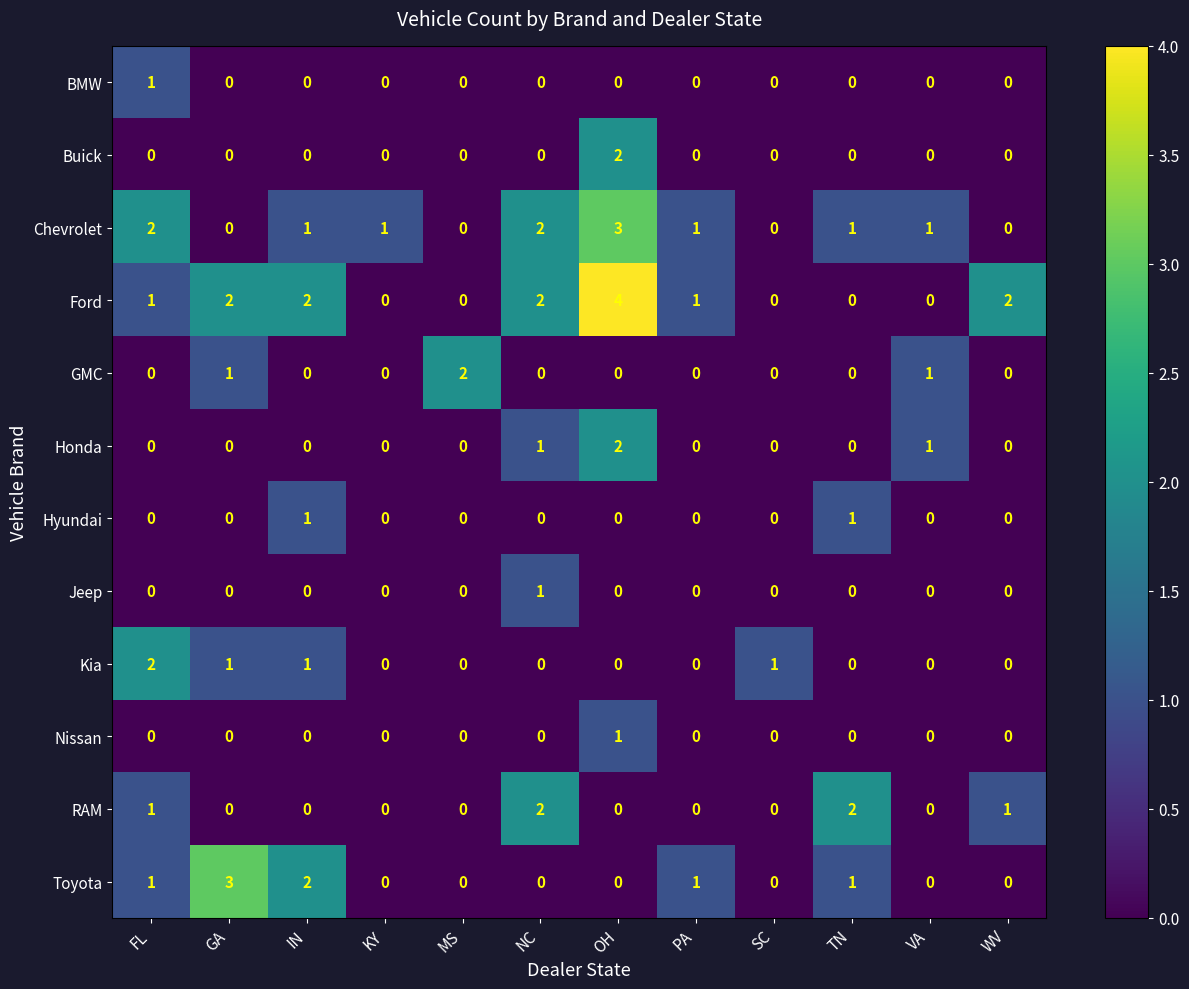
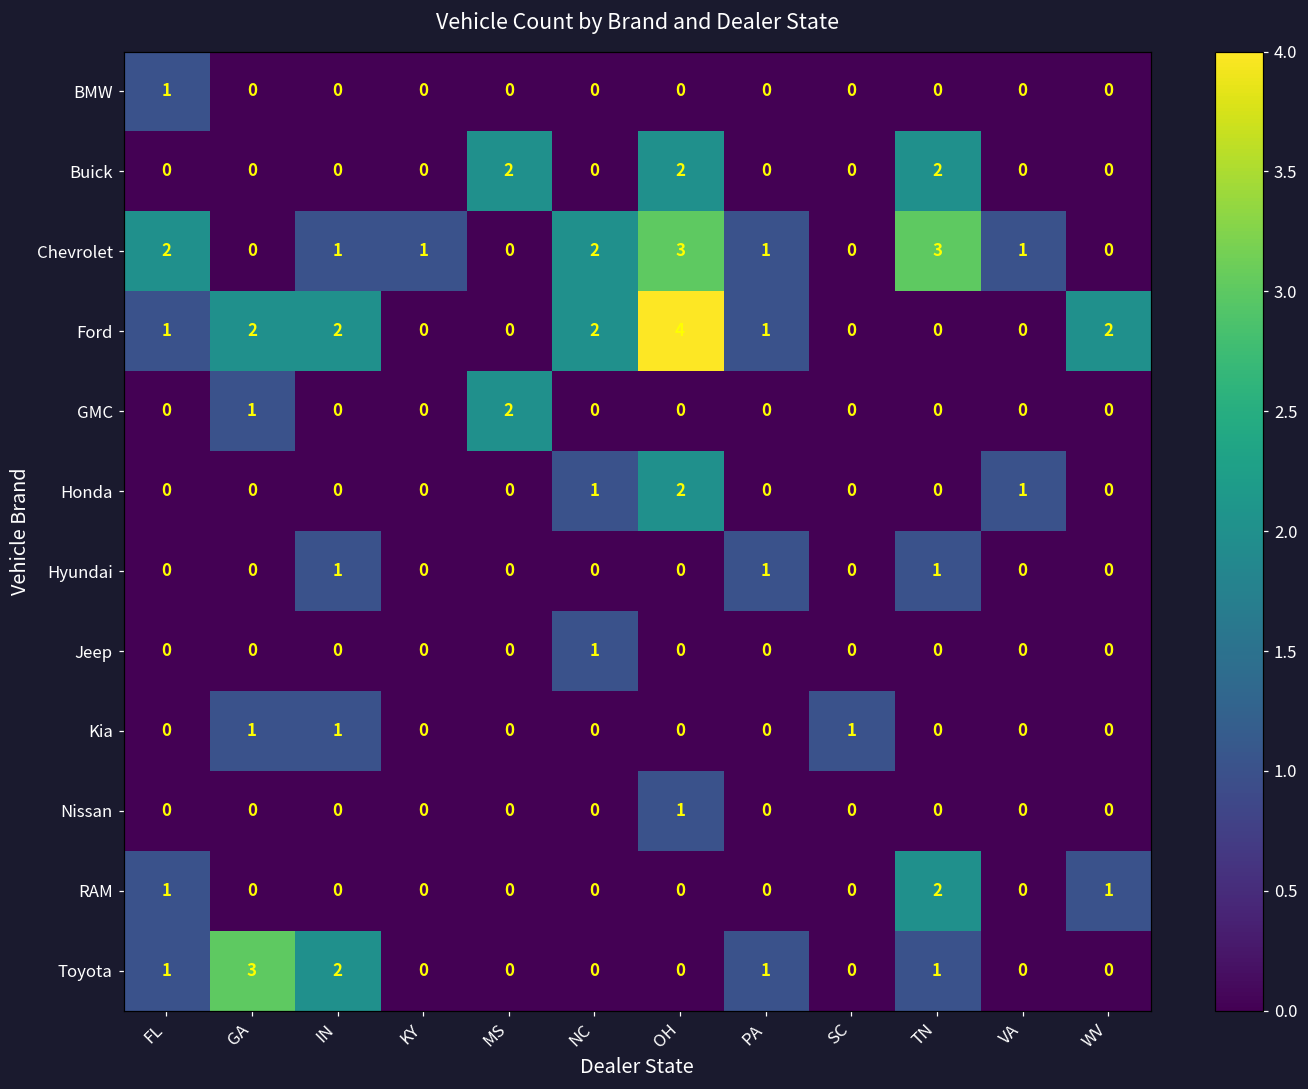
Buick, MS: 0 -> 2
Buick, TN: 0 -> 2
Chevrolet, TN: 1 -> 3
GMC, VA: 1 -> 0
Hyundai, PA: 0 -> 1
Kia, FL: 2 -> 0
RAM, NC: 2 -> 0
